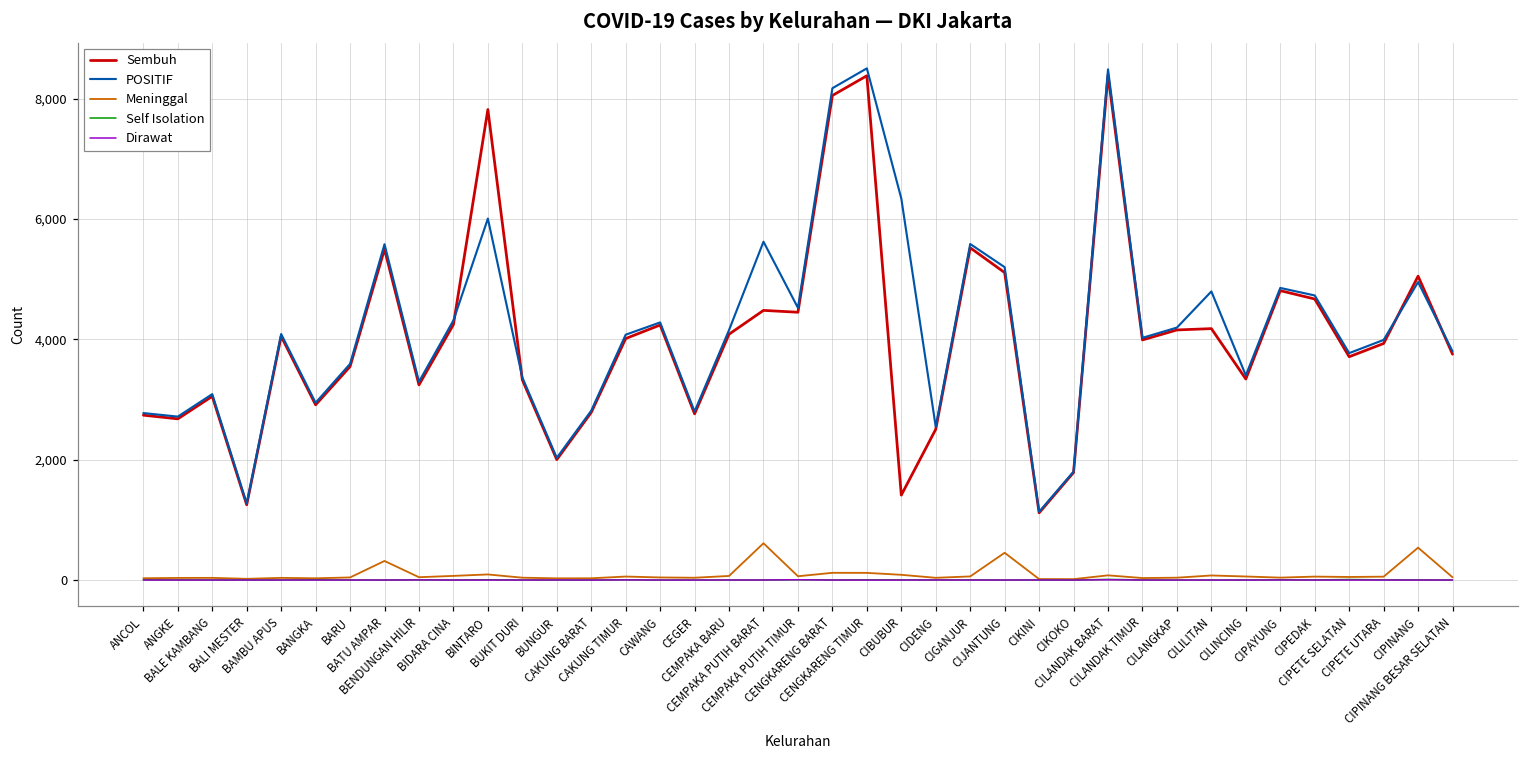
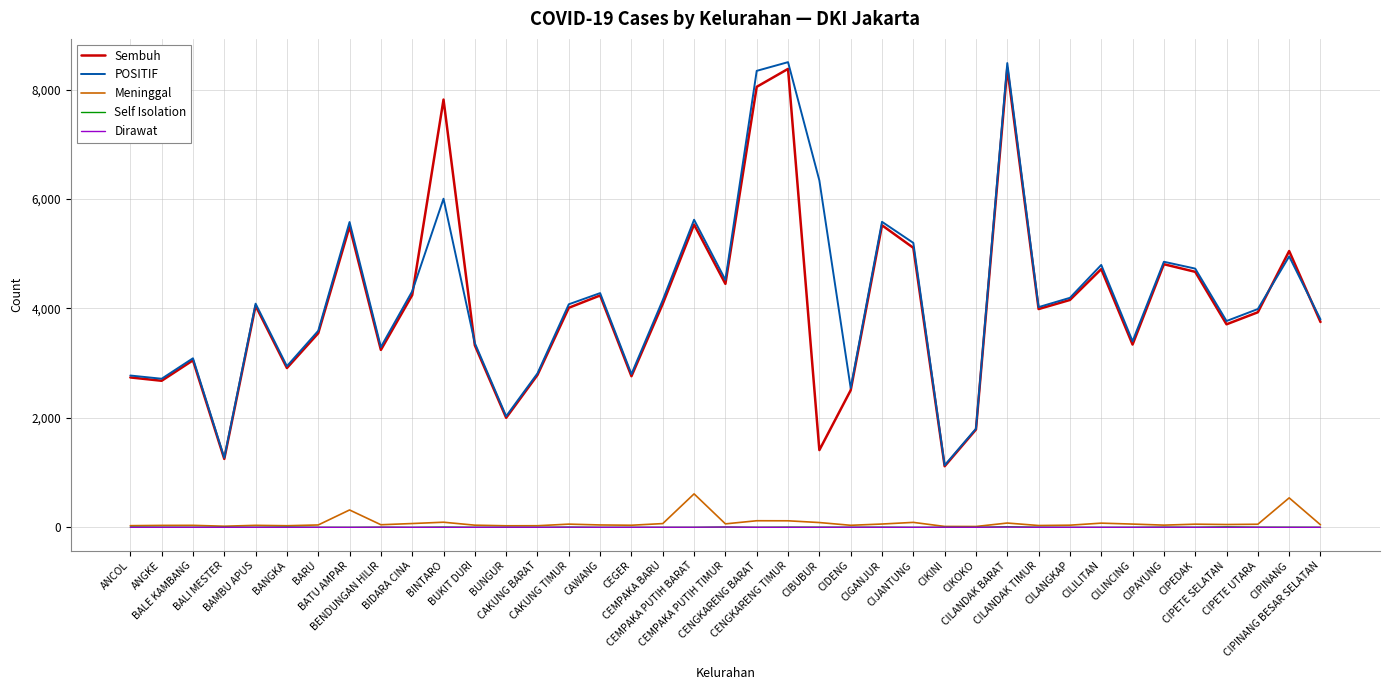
Sembuh, CEMPAKA PUTIH BARAT: 4,500 -> 5,500
POSITIF, CENGKARENG BARAT: 8,200 -> 8,300
Meninggal, CIJANTUNG: 500 -> 100
Sembuh, CILILITAN: 4,200 -> 4,700
